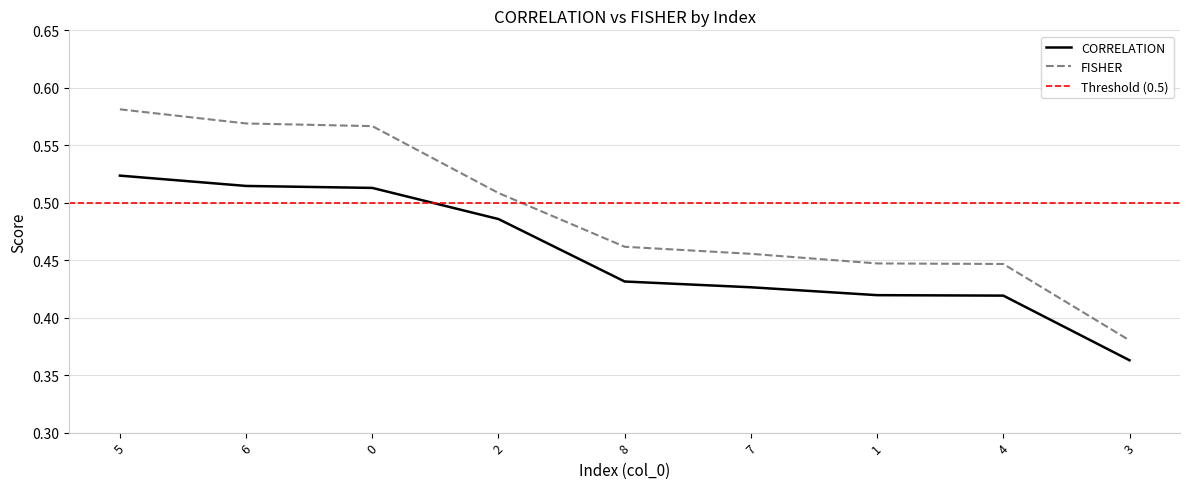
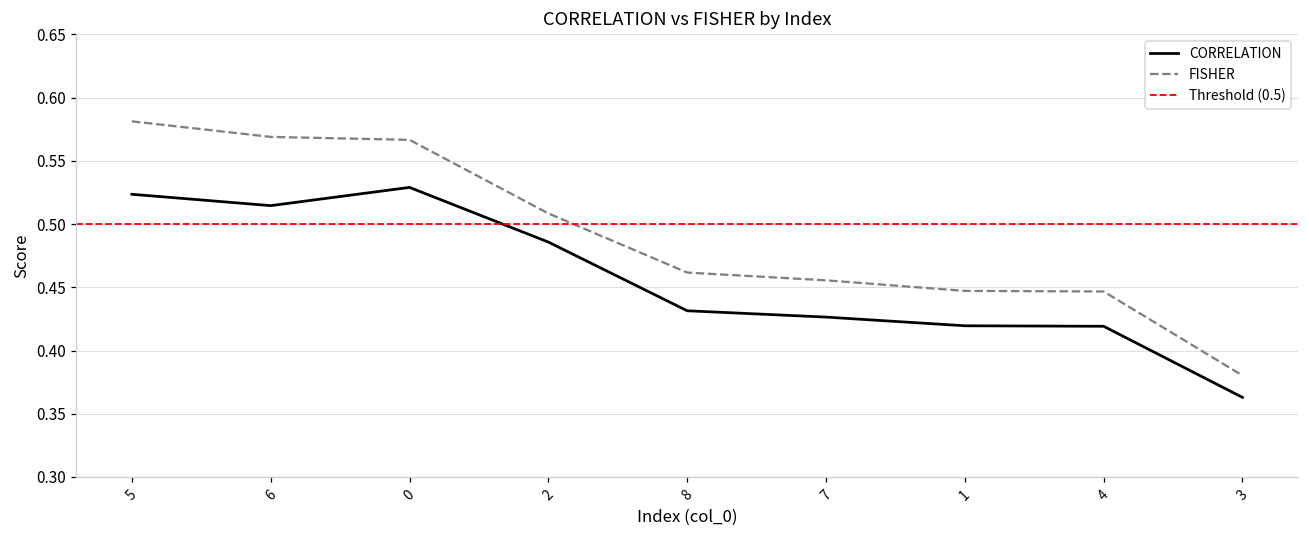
CORRELATION, 0: 0.513 -> 0.529
